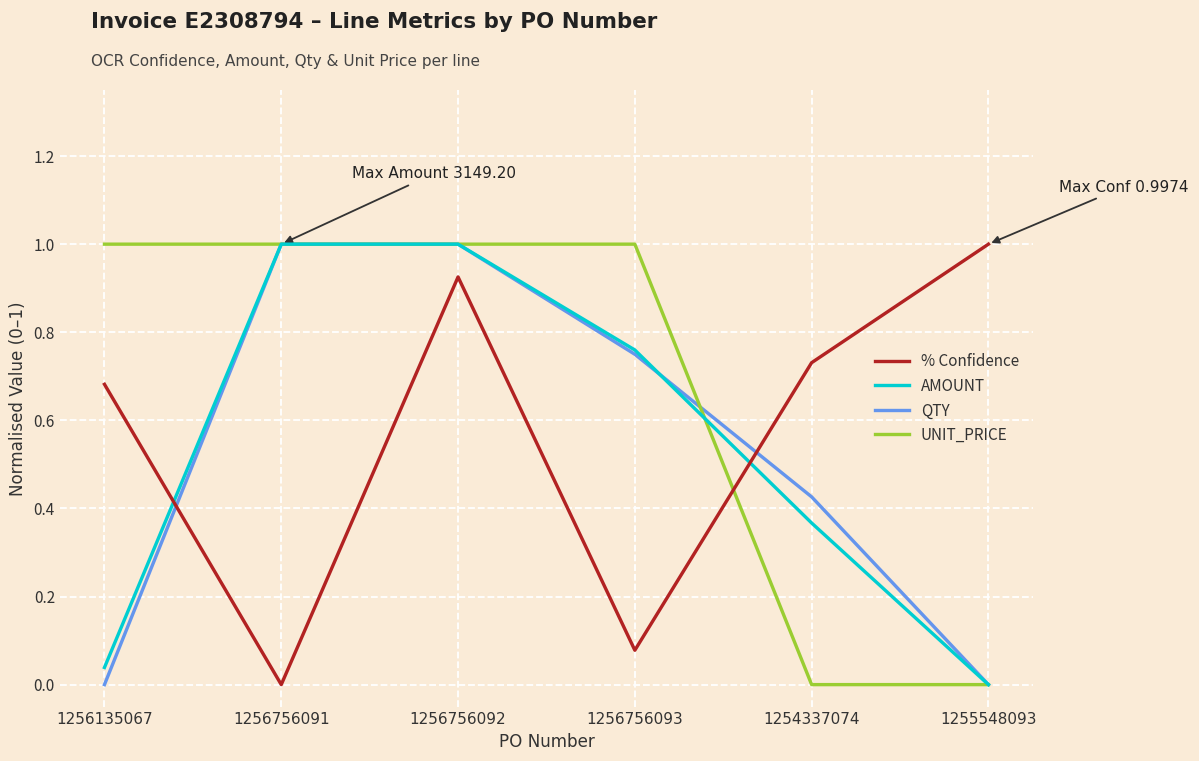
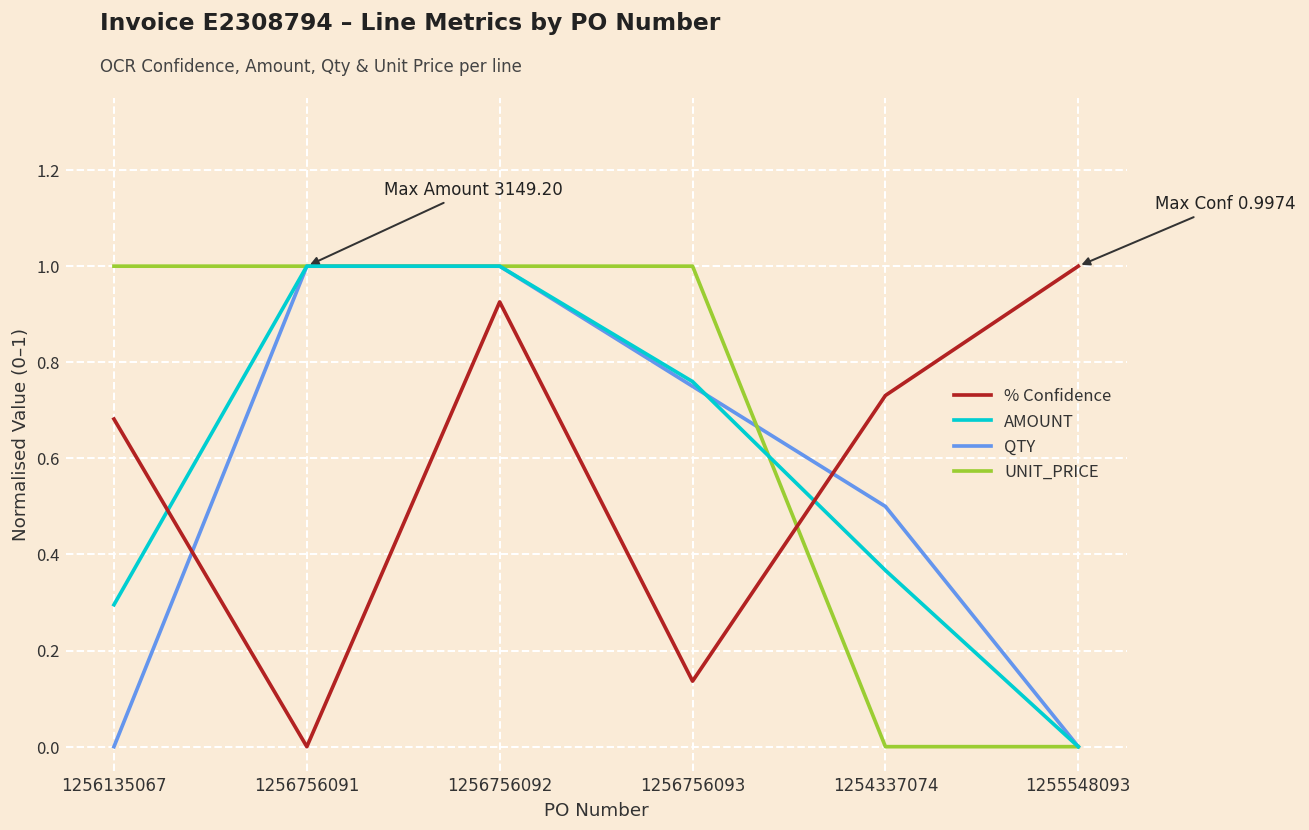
AMOUNT, 1256135067: 0.04 -> 0.30
% Confidence, 1256756093: 0.08 -> 0.14
QTY, 1254337074: 0.43 -> 0.50
